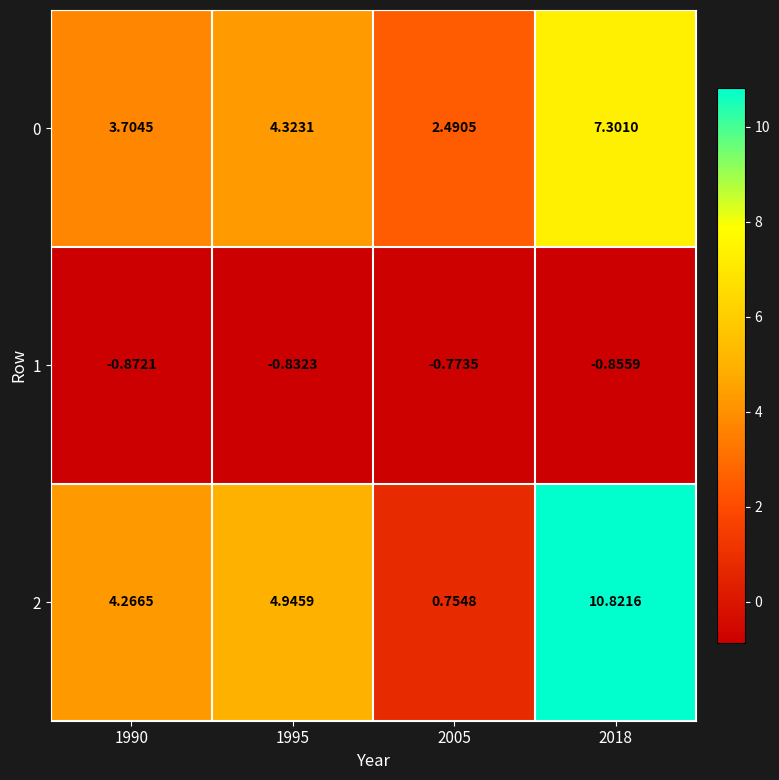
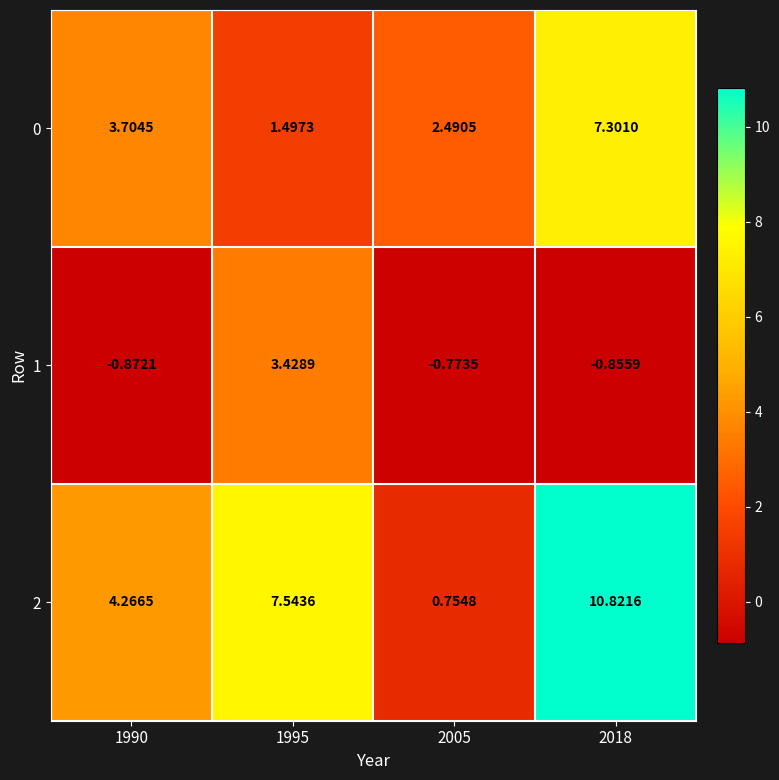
0, 1995: 4.3231 -> 1.4973
1, 1995: -0.8323 -> 3.4289
2, 1995: 4.9459 -> 7.5436
